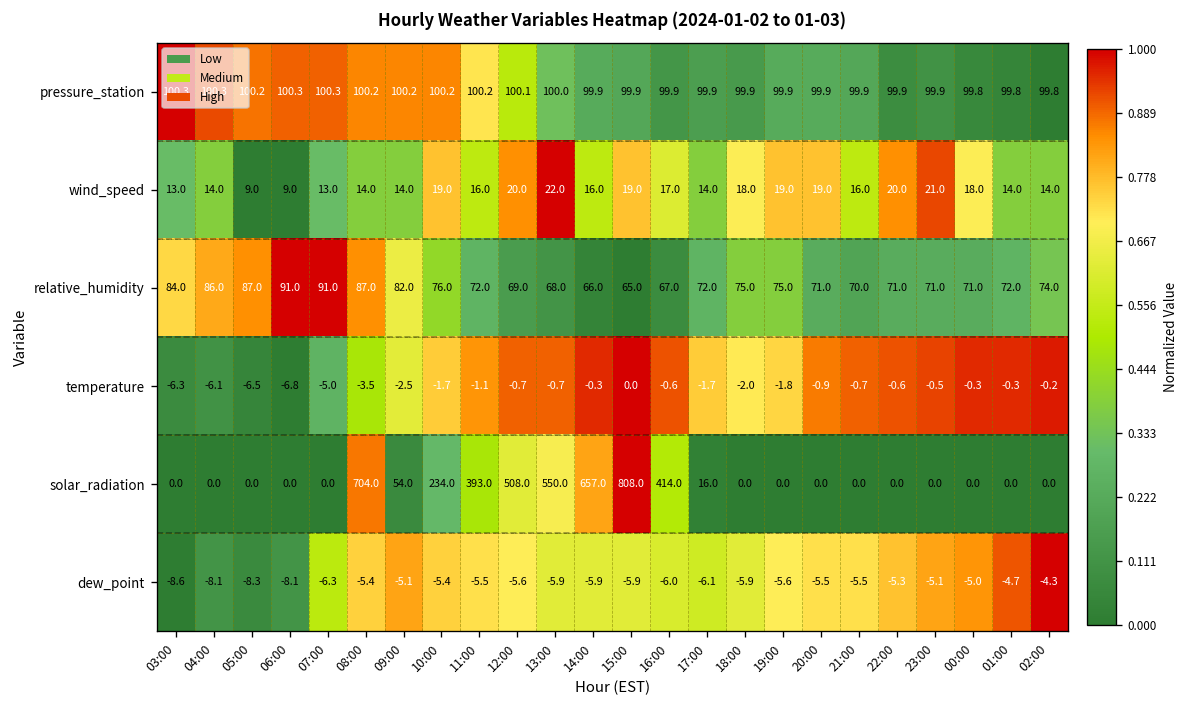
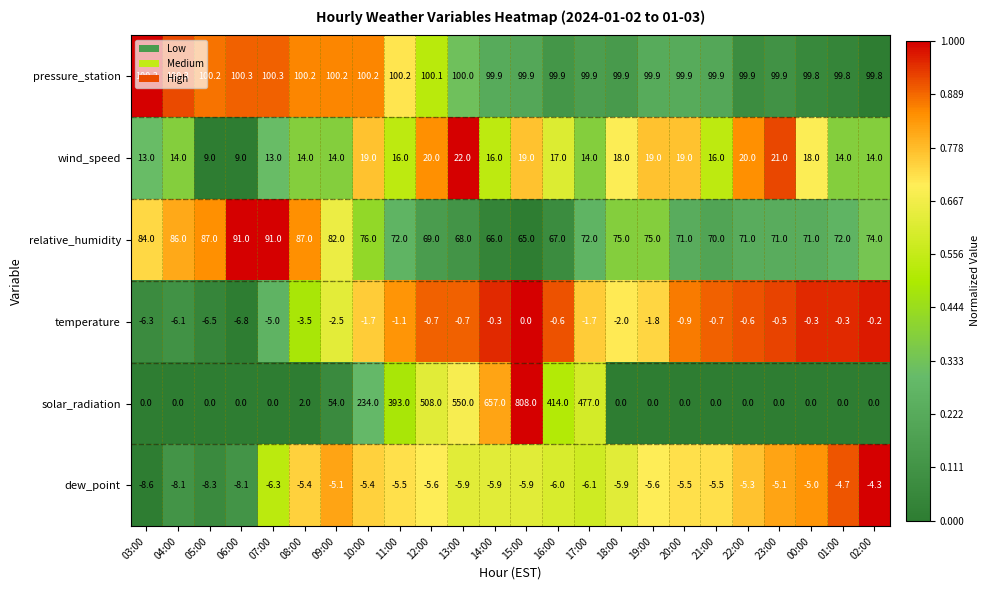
solar_radiation, 08:00: 704.0 -> 2.0
solar_radiation, 17:00: 16.0 -> 477.0
